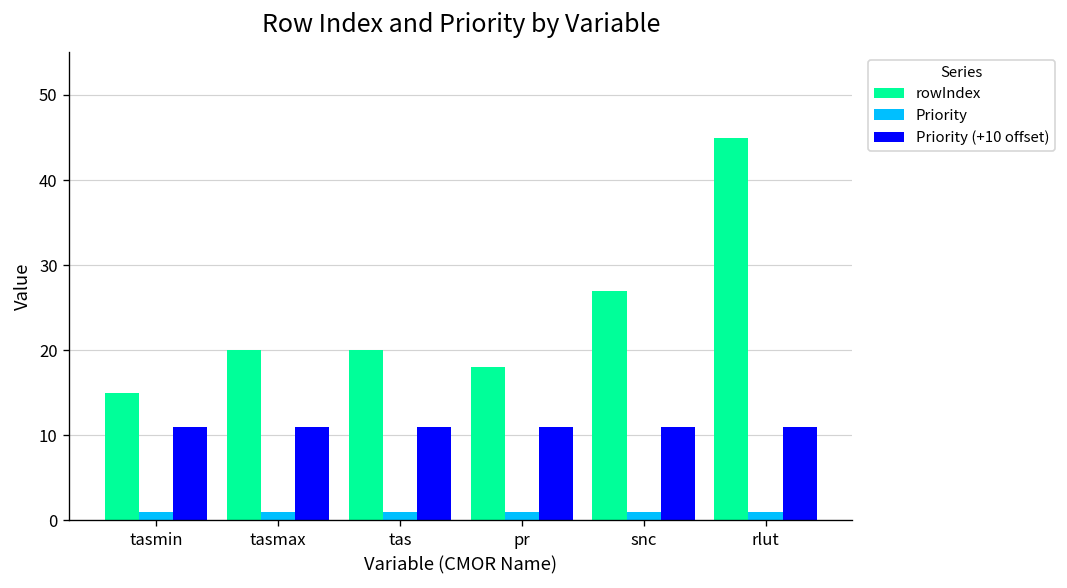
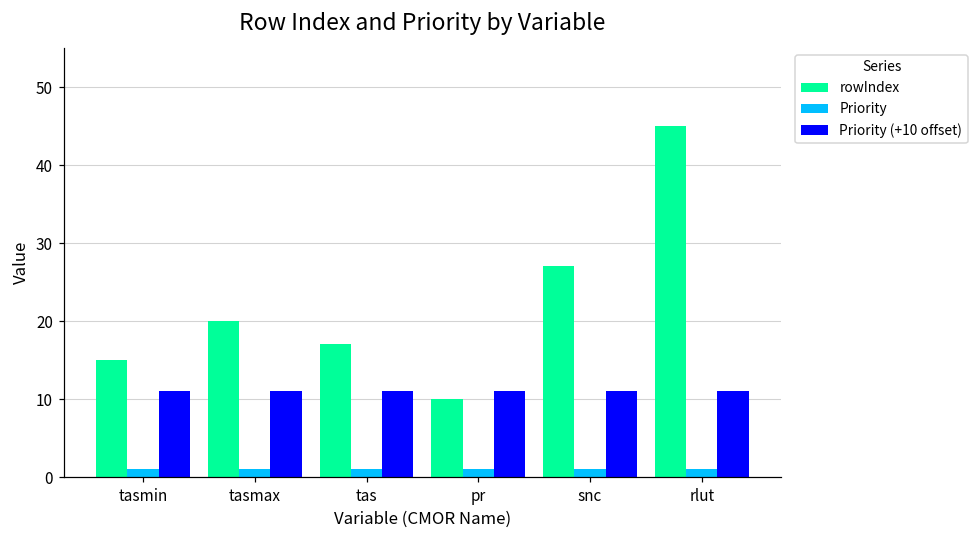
rowIndex, tas: 20 -> 17
rowIndex, pr: 18 -> 10
